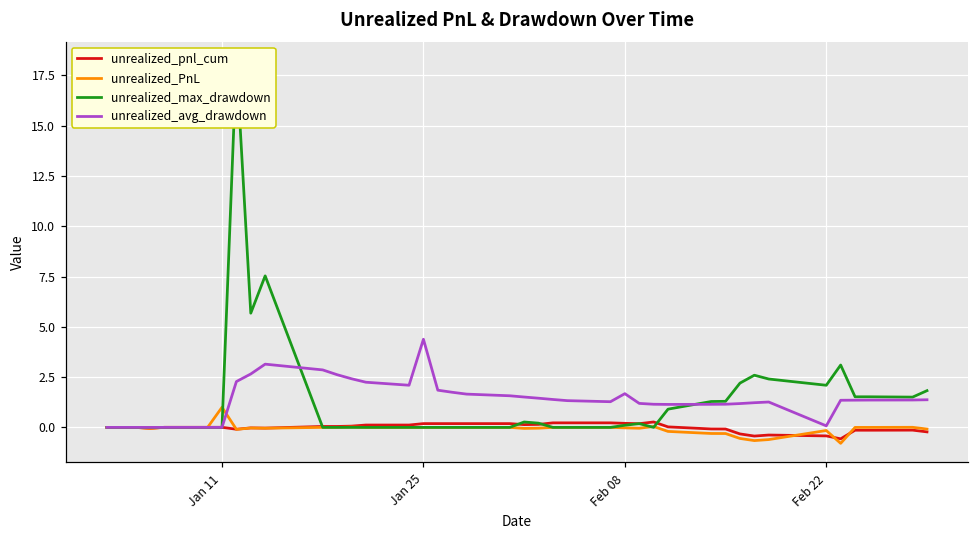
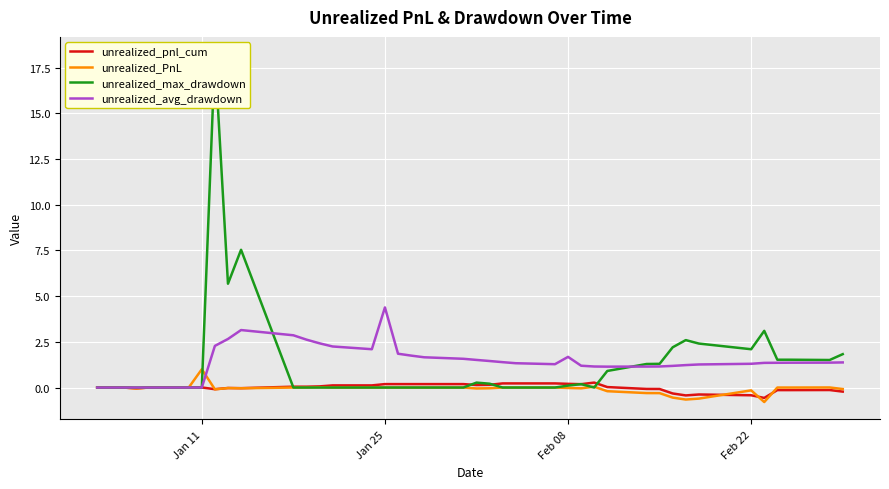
unrealized_avg_drawdown, Feb 22: 0.1 -> 1.3
